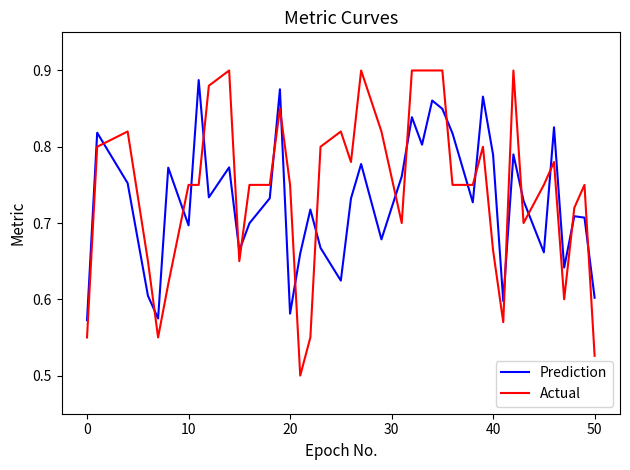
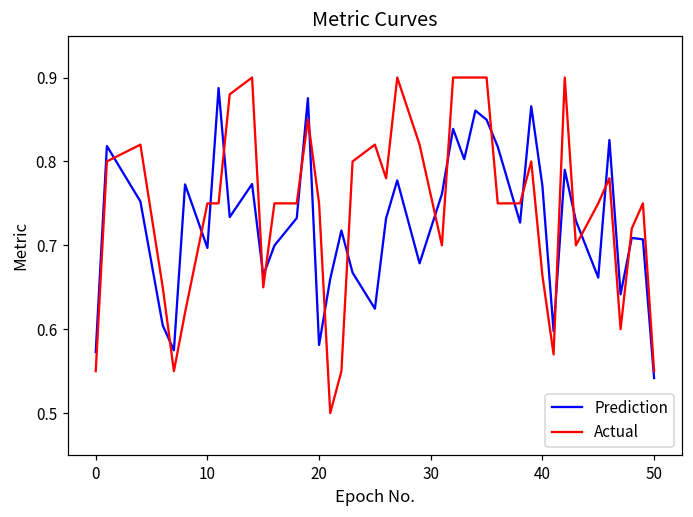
Prediction, 40: 0.79 -> 0.77
Prediction, 50: 0.60 -> 0.54
Actual, 50: 0.53 -> 0.55
